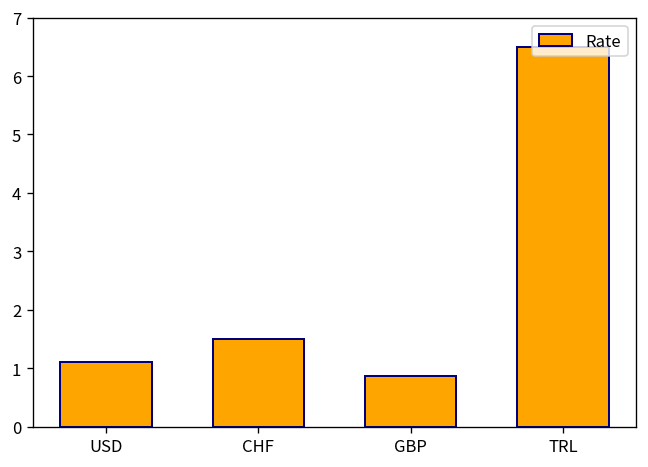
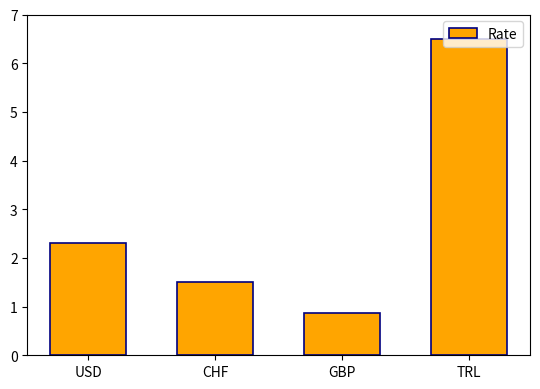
USD: 1.1 -> 2.3
